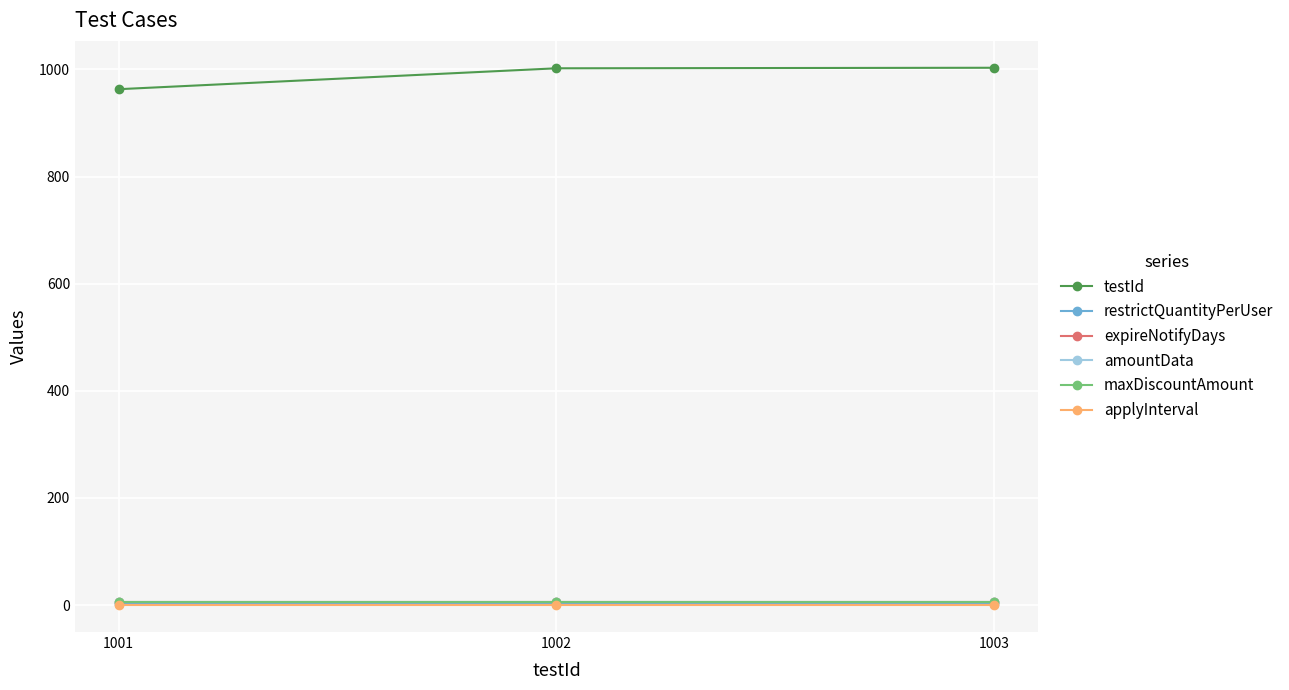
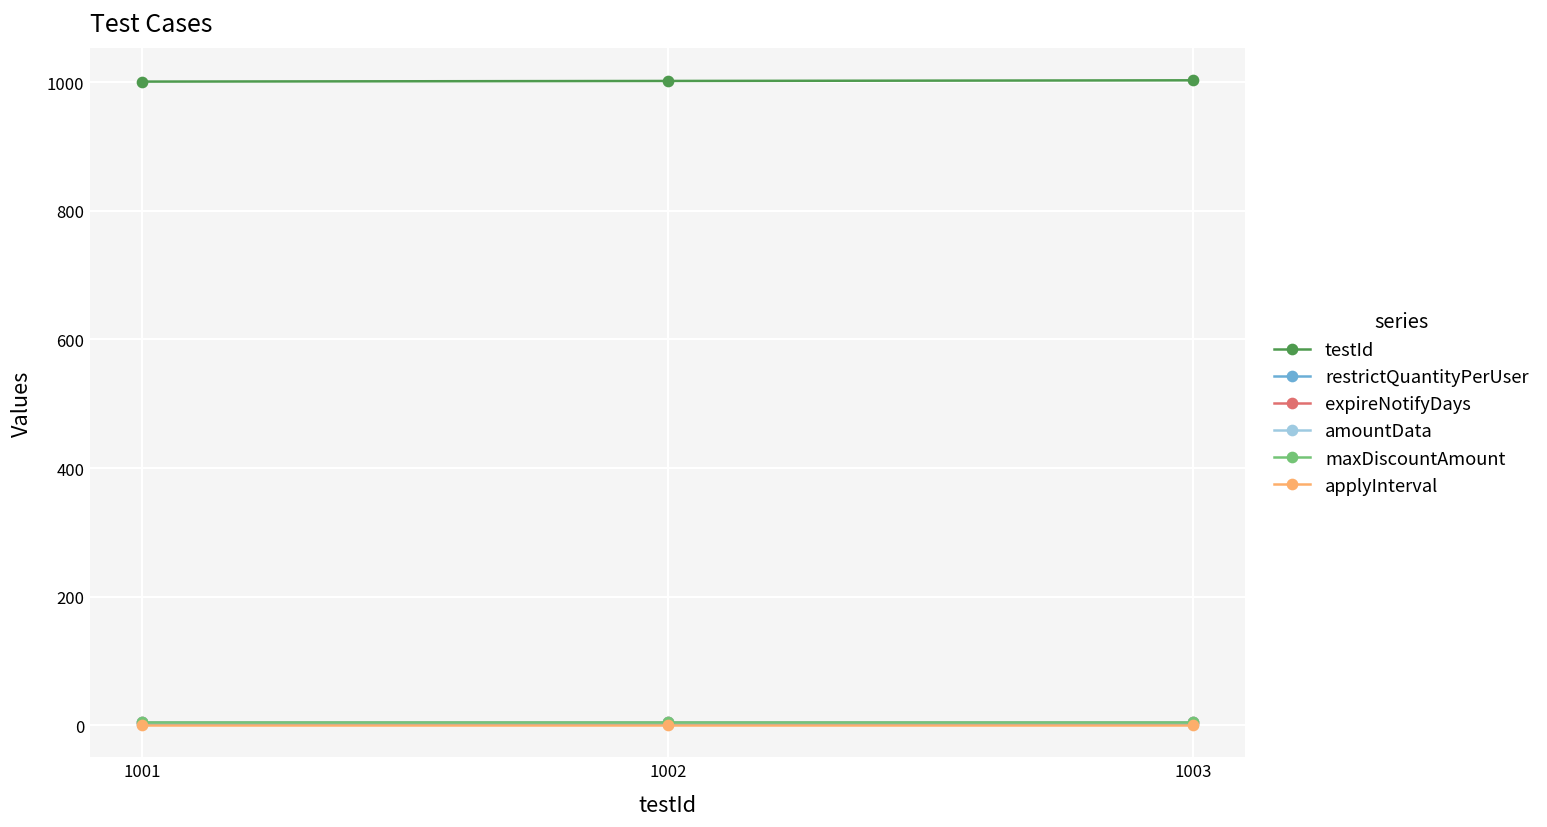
testId, 1001: 960 -> 1000
